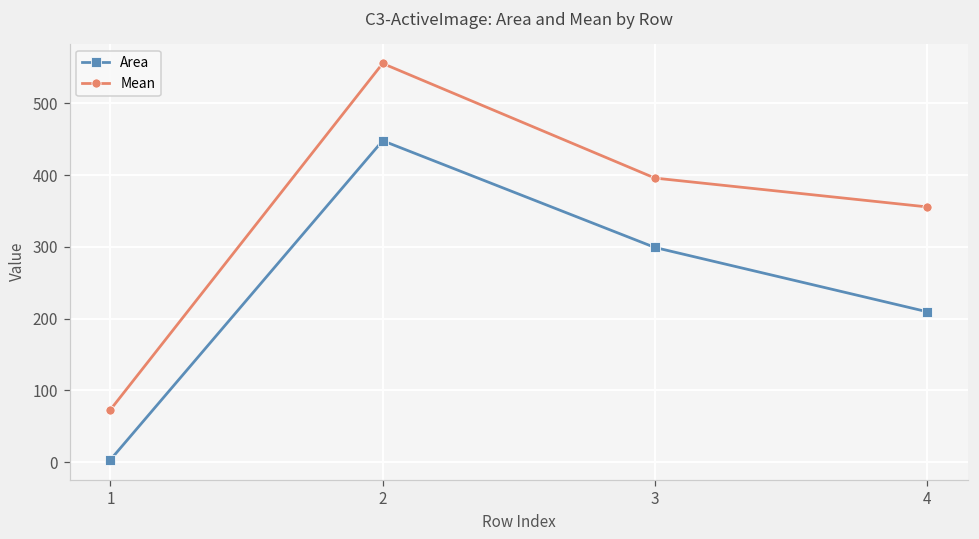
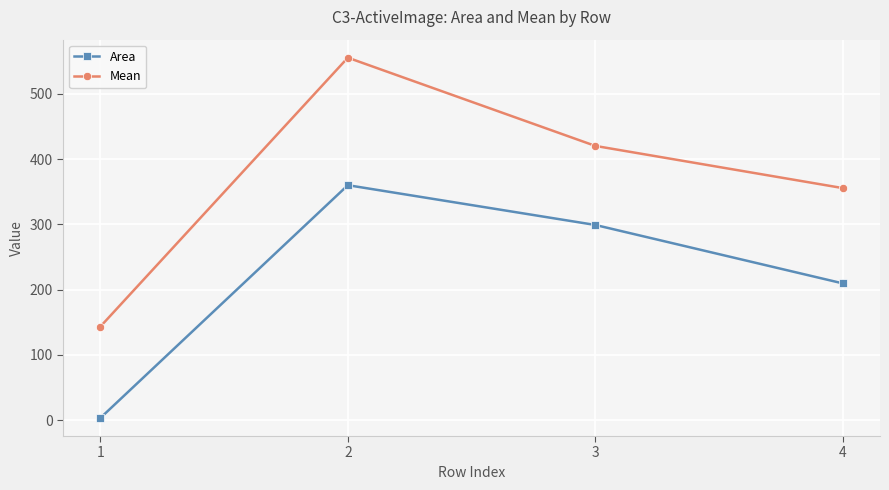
Mean, 1: 70 -> 140
Area, 2: 450 -> 360
Mean, 3: 400 -> 420
